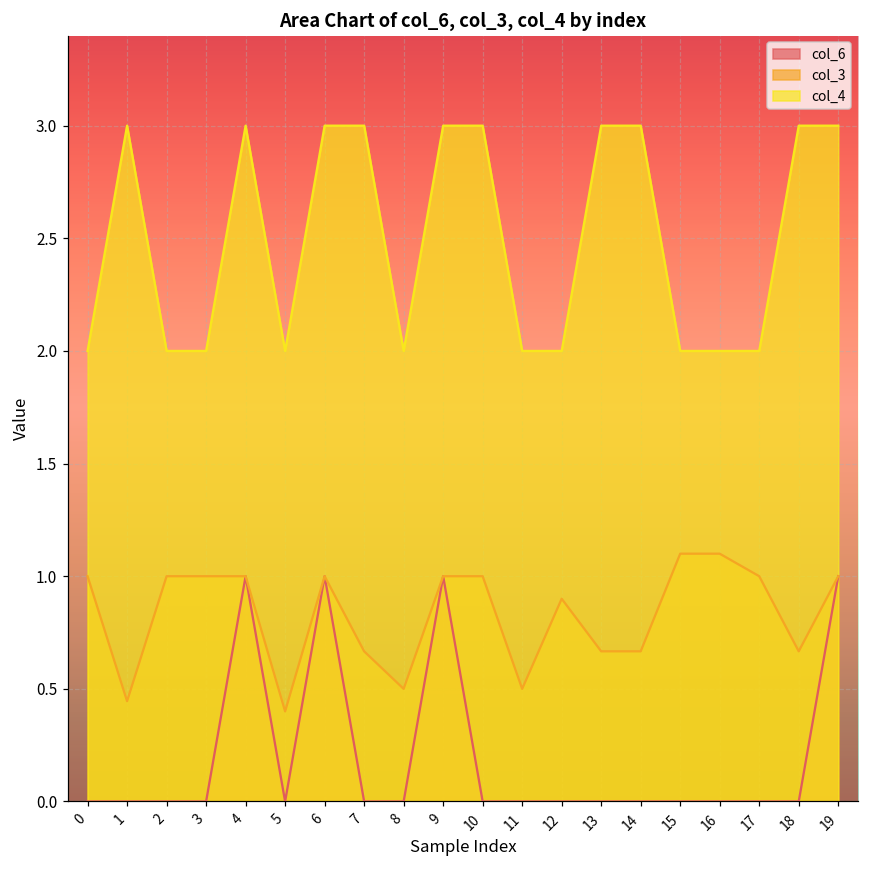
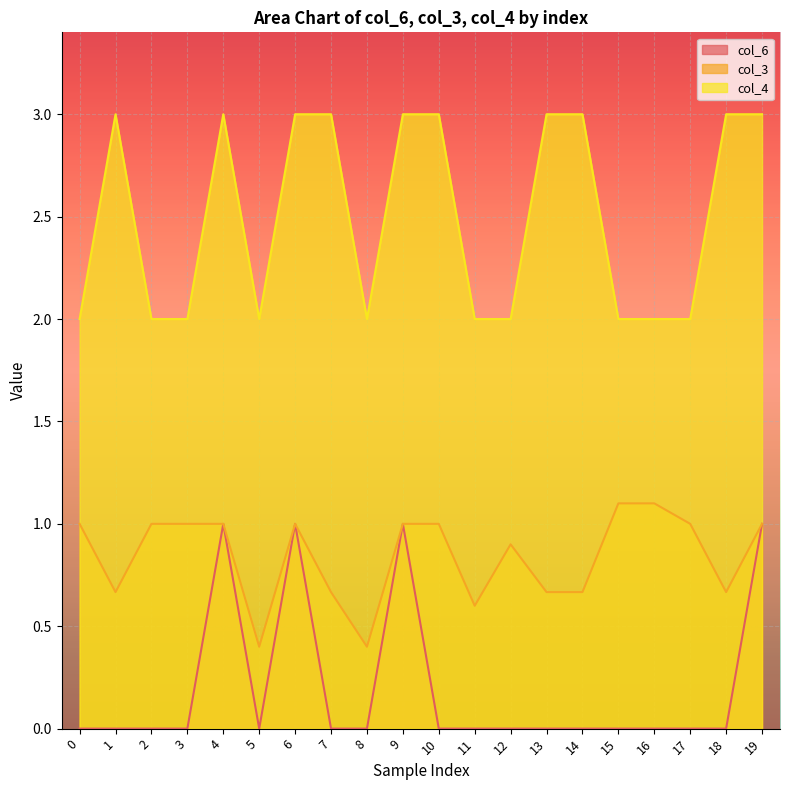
col_3, 1: 0.45 -> 0.67
col_3, 8: 0.5 -> 0.4
col_3, 11: 0.5 -> 0.6
